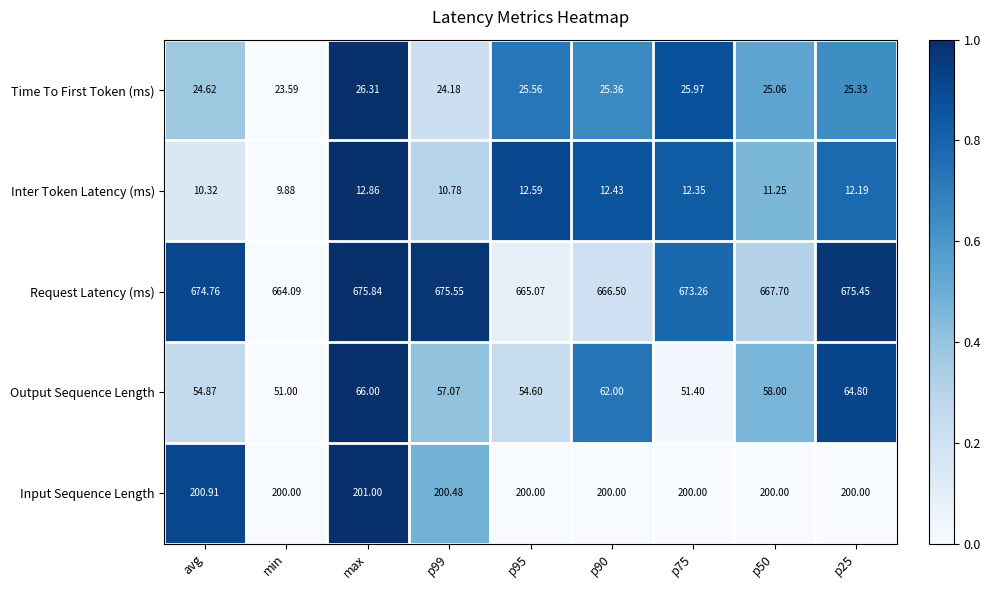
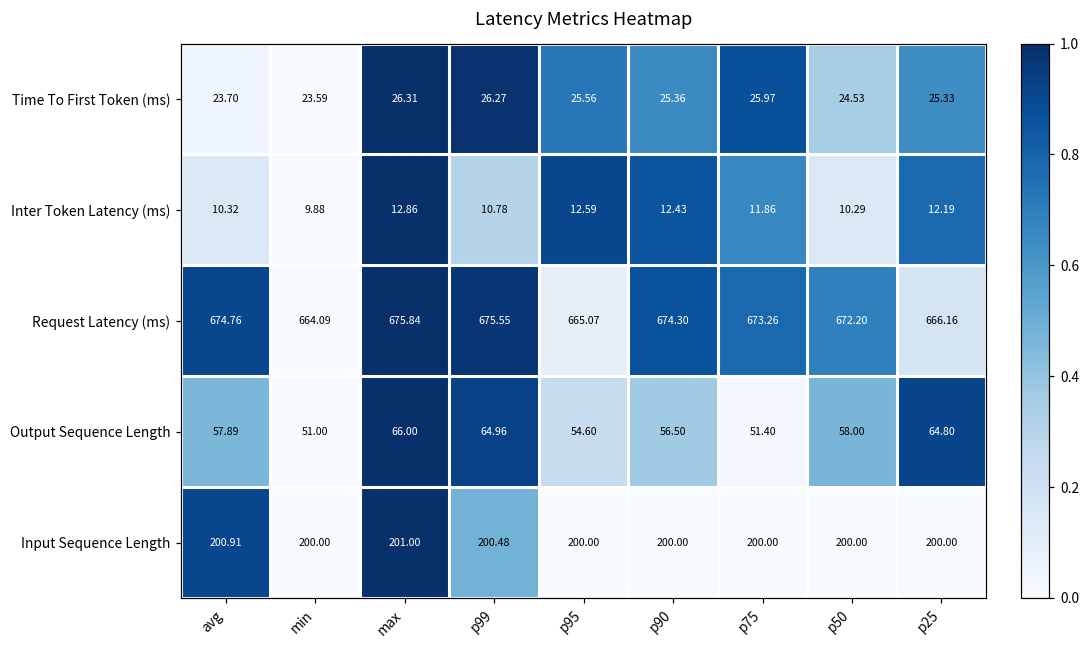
Time To First Token (ms), avg: 24.62 -> 23.70
Time To First Token (ms), p99: 24.18 -> 26.27
Time To First Token (ms), p50: 25.06 -> 24.53
Inter Token Latency (ms), p75: 12.35 -> 11.86
Inter Token Latency (ms), p50: 11.25 -> 10.29
Request Latency (ms), p90: 666.50 -> 674.30
Request Latency (ms), p50: 667.70 -> 672.20
Request Latency (ms), p25: 675.45 -> 666.16
Output Sequence Length, avg: 54.87 -> 57.89
Output Sequence Length, p99: 57.07 -> 64.96
Output Sequence Length, p90: 62.00 -> 56.50
